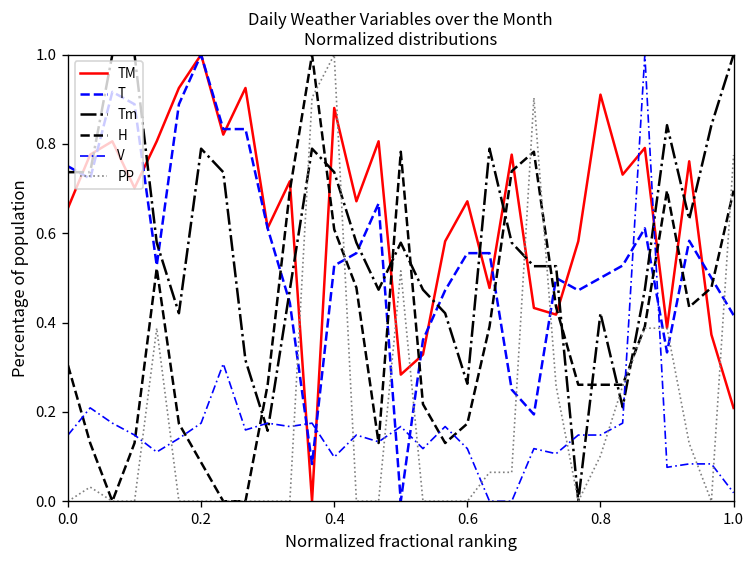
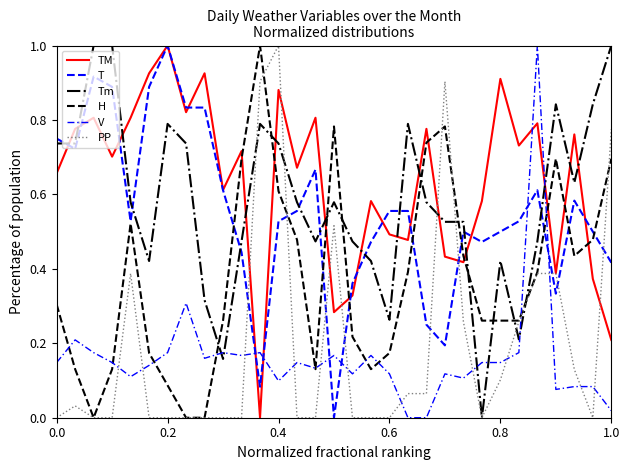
TM, 0.6: 0.67 -> 0.49
